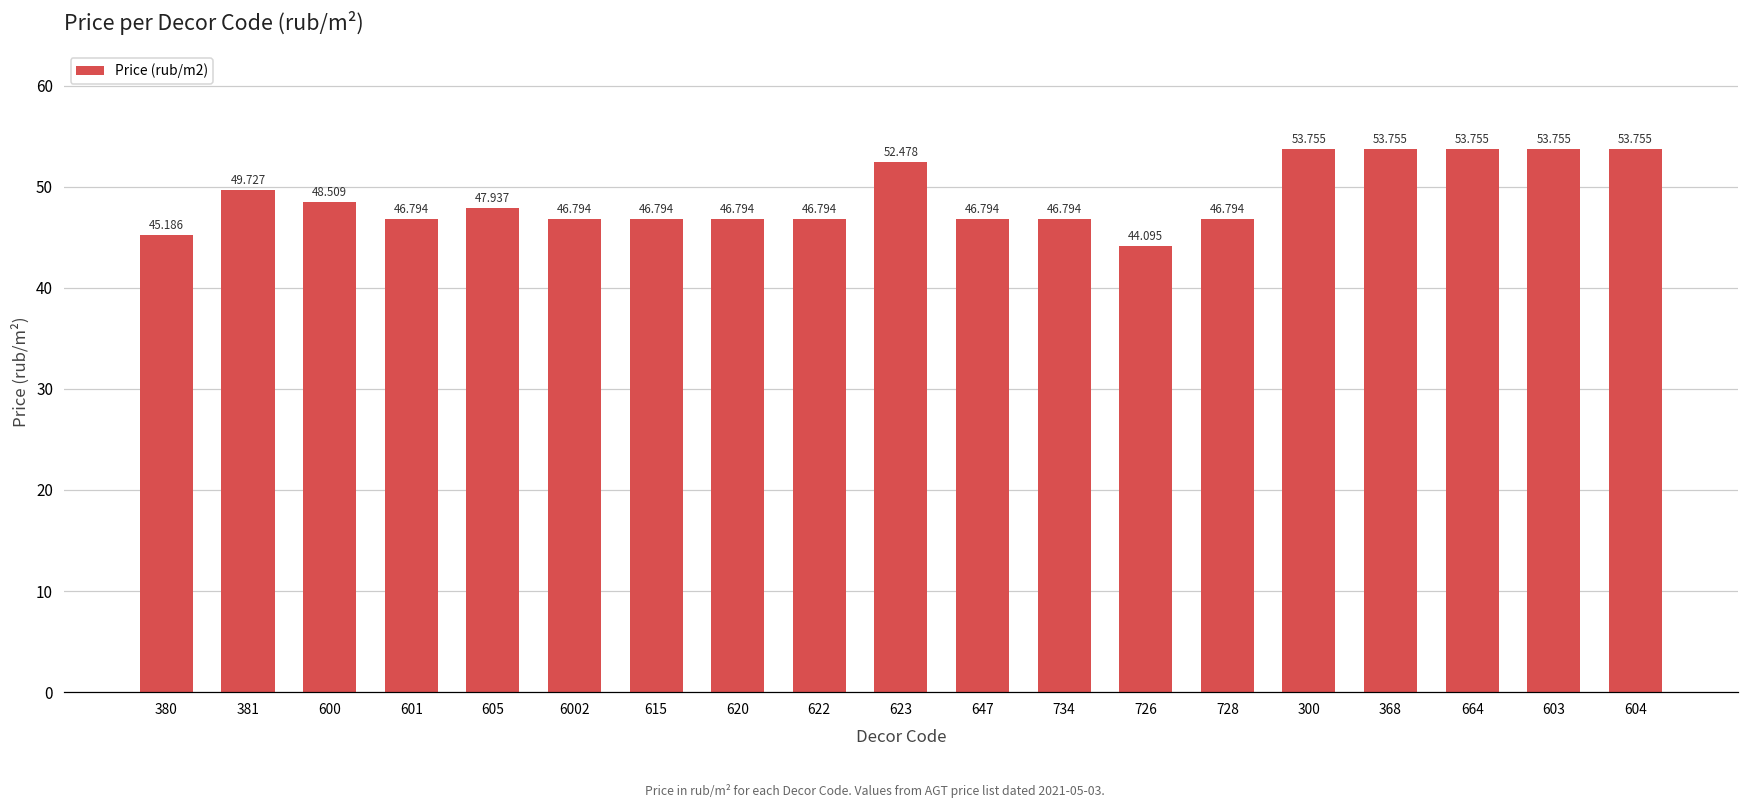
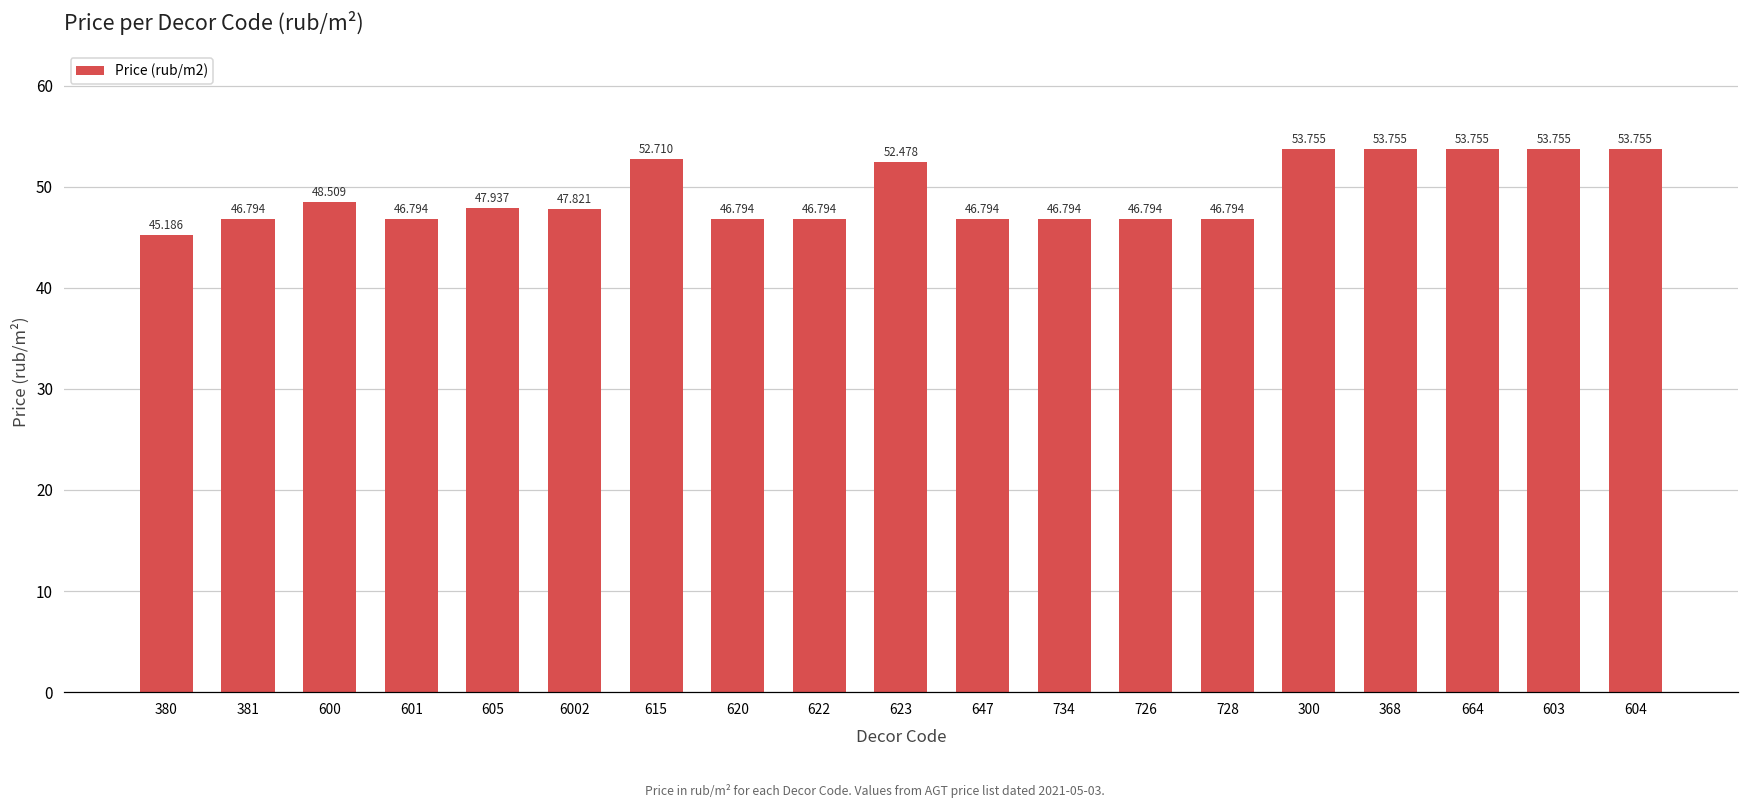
381: 49.727 -> 46.794
6002: 46.794 -> 47.821
615: 46.794 -> 52.710
726: 44.095 -> 46.794
